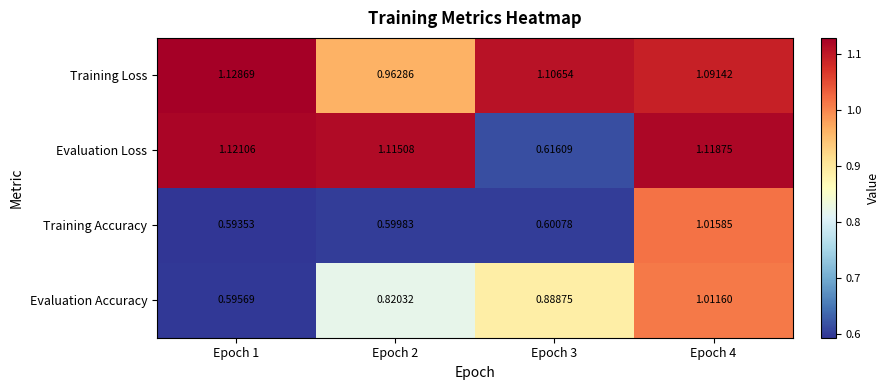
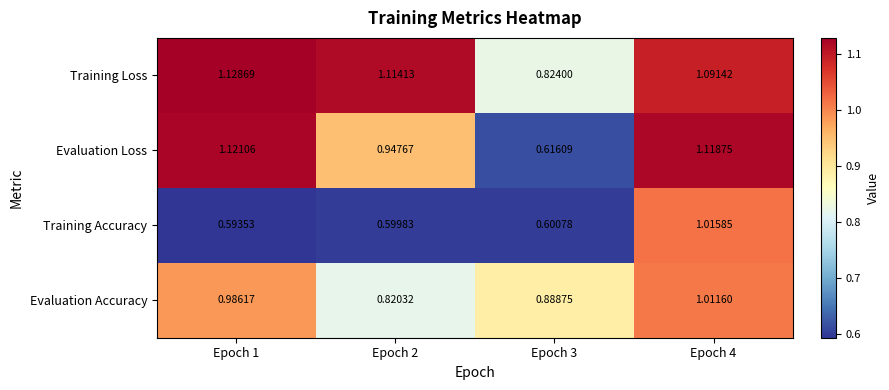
Training Loss, Epoch 2: 0.96286 -> 1.11413
Training Loss, Epoch 3: 1.10654 -> 0.82400
Evaluation Loss, Epoch 2: 1.11508 -> 0.94767
Evaluation Accuracy, Epoch 1: 0.59569 -> 0.98617
